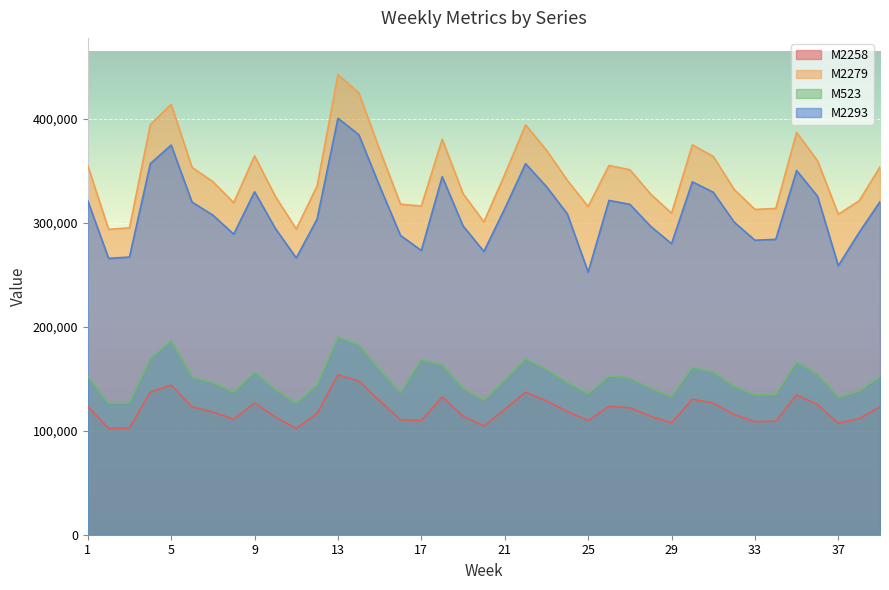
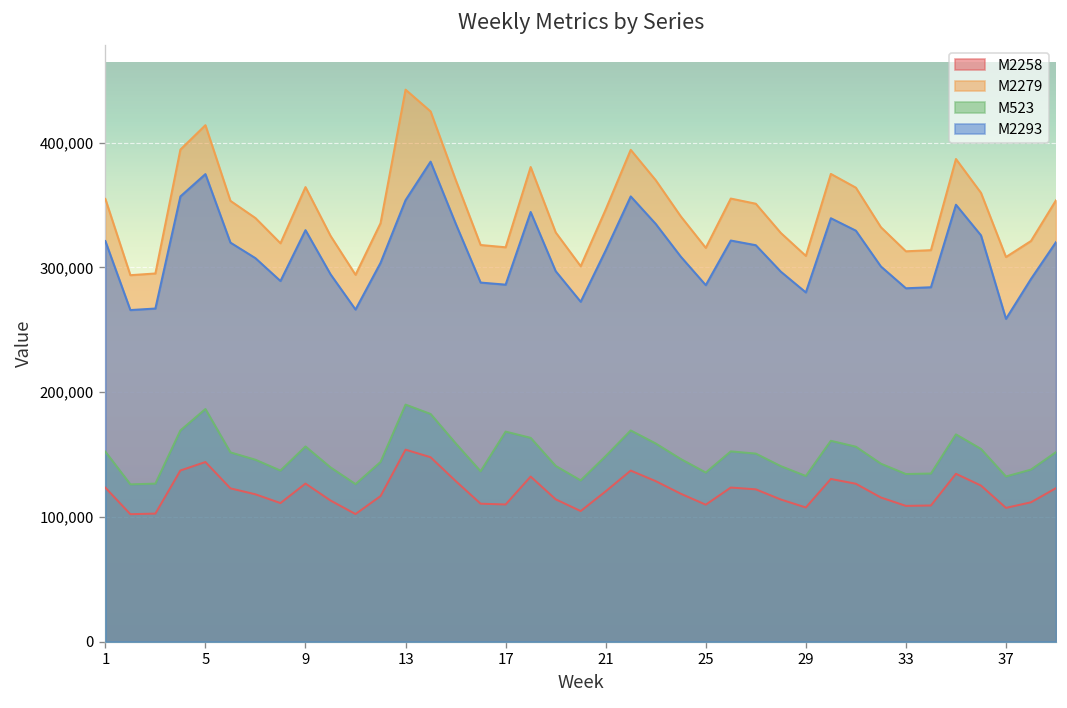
M2293, 13: 401,000 -> 354,000
M2293, 17: 273,000 -> 286,000
M2293, 25: 253,000 -> 286,000
